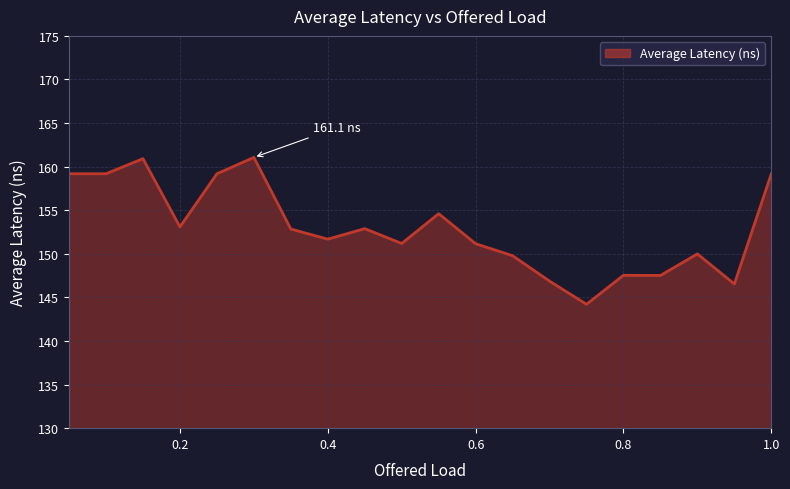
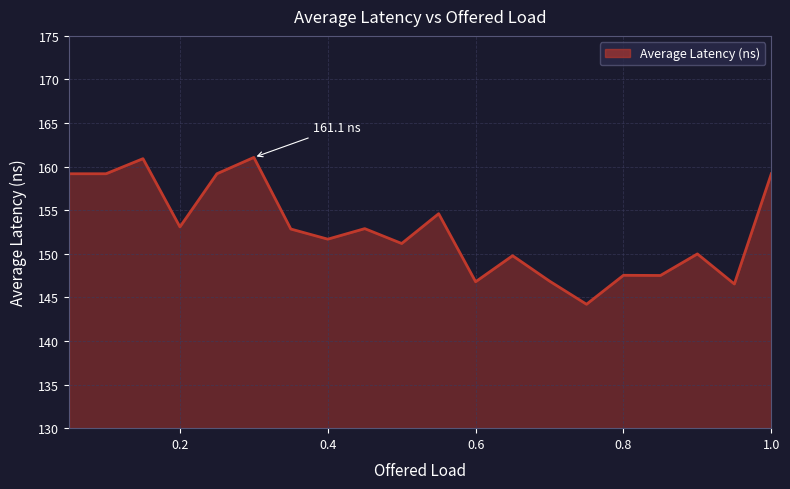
0.6: 151 -> 147
